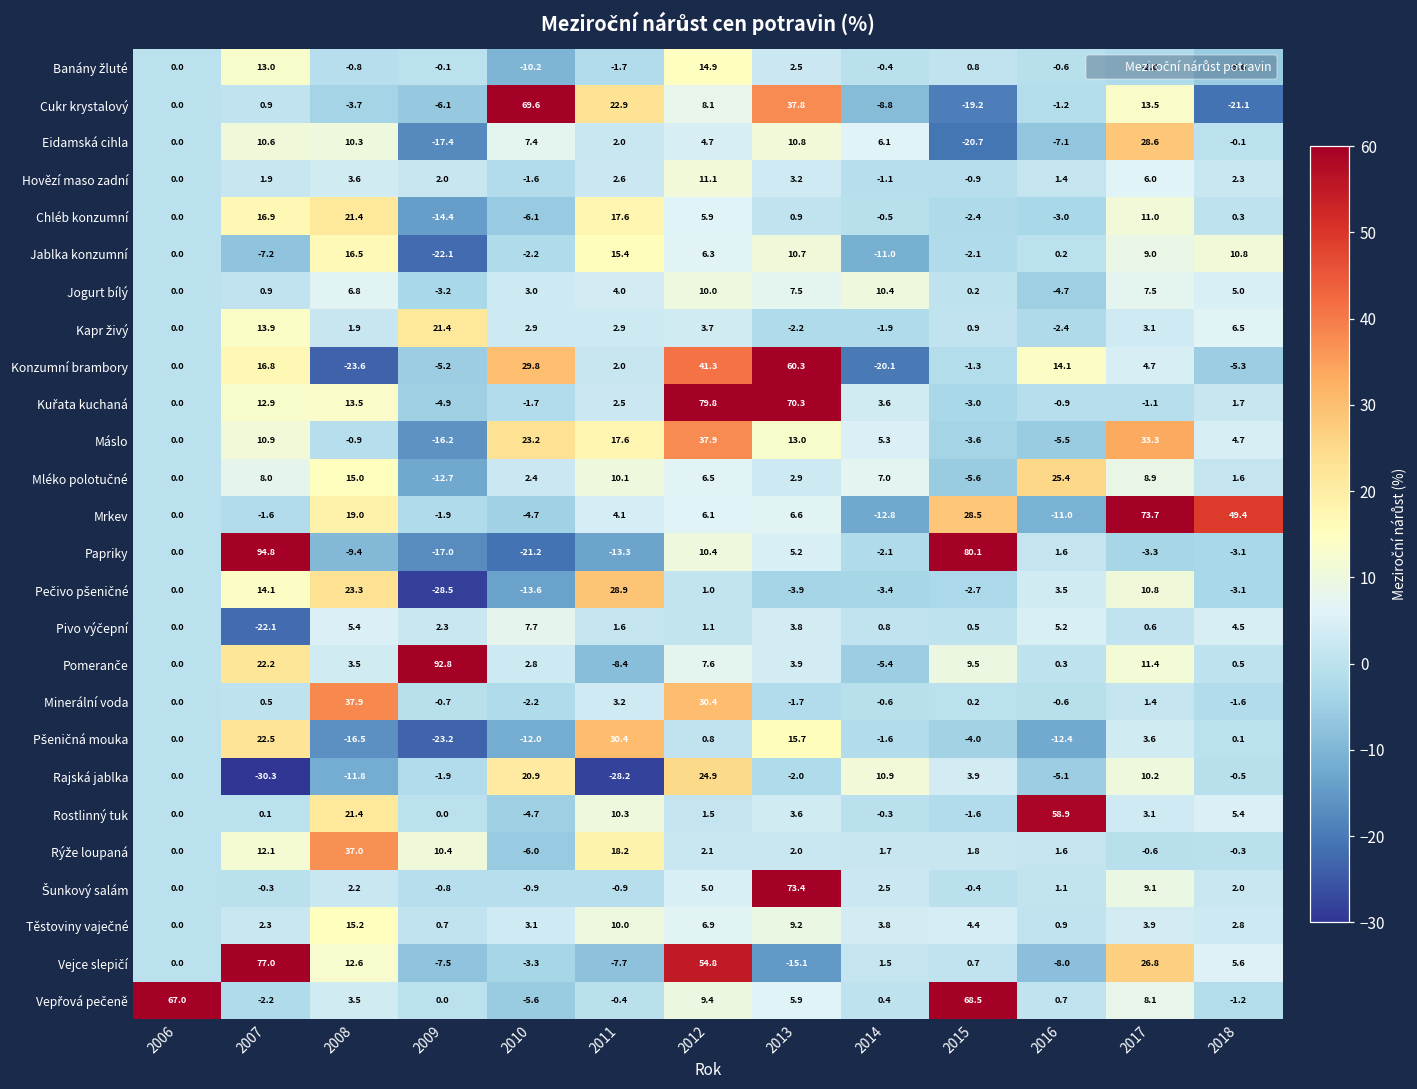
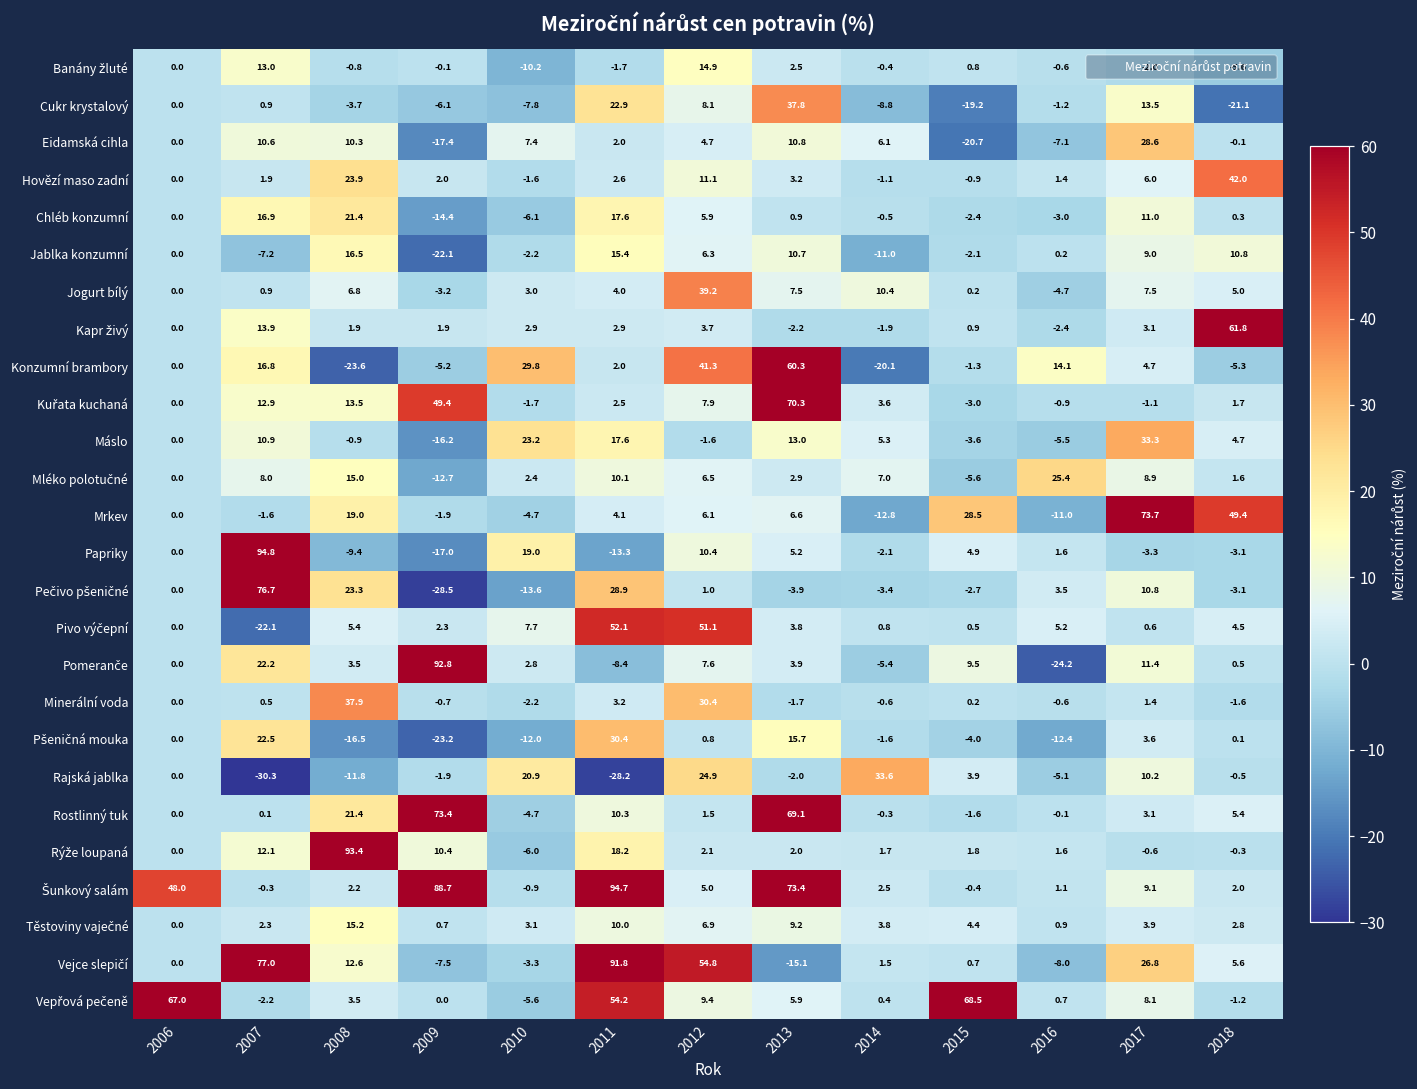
Cukr krystalový, 2010: 69.6 -> -7.8
Hovězí maso zadní, 2008: 3.6 -> 23.9
Hovězí maso zadní, 2018: 2.3 -> 42.0
Jogurt bílý, 2012: 10.0 -> 39.2
Kapr živý, 2009: 21.4 -> 1.9
Kapr živý, 2018: 6.5 -> 61.8
Kuřata kuchaná, 2009: -4.9 -> 49.4
Kuřata kuchaná, 2012: 79.8 -> 7.9
Máslo, 2012: 37.9 -> -1.6
Papriky, 2010: -21.2 -> 19.0
Papriky, 2015: 80.1 -> 4.9
Pečivo pšeničné, 2007: 14.1 -> 76.7
Pivo výčepní, 2011: 1.6 -> 52.1
Pivo výčepní, 2012: 1.1 -> 51.1
Pomeranče, 2016: 0.3 -> -24.2
Rajská jablka, 2014: 10.9 -> 33.6
Rostlinný tuk, 2009: 0.0 -> 73.4
Rostlinný tuk, 2013: 3.6 -> 69.1
Rostlinný tuk, 2016: 58.9 -> -0.1
Rýže loupaná, 2008: 37.0 -> 93.4
Šunkový salám, 2006: 0.0 -> 48.0
Šunkový salám, 2009: -0.8 -> 88.7
Šunkový salám, 2011: -0.9 -> 94.7
Vejce slepičí, 2011: -7.7 -> 91.8
Vepřová pečeně, 2011: -0.4 -> 54.2
